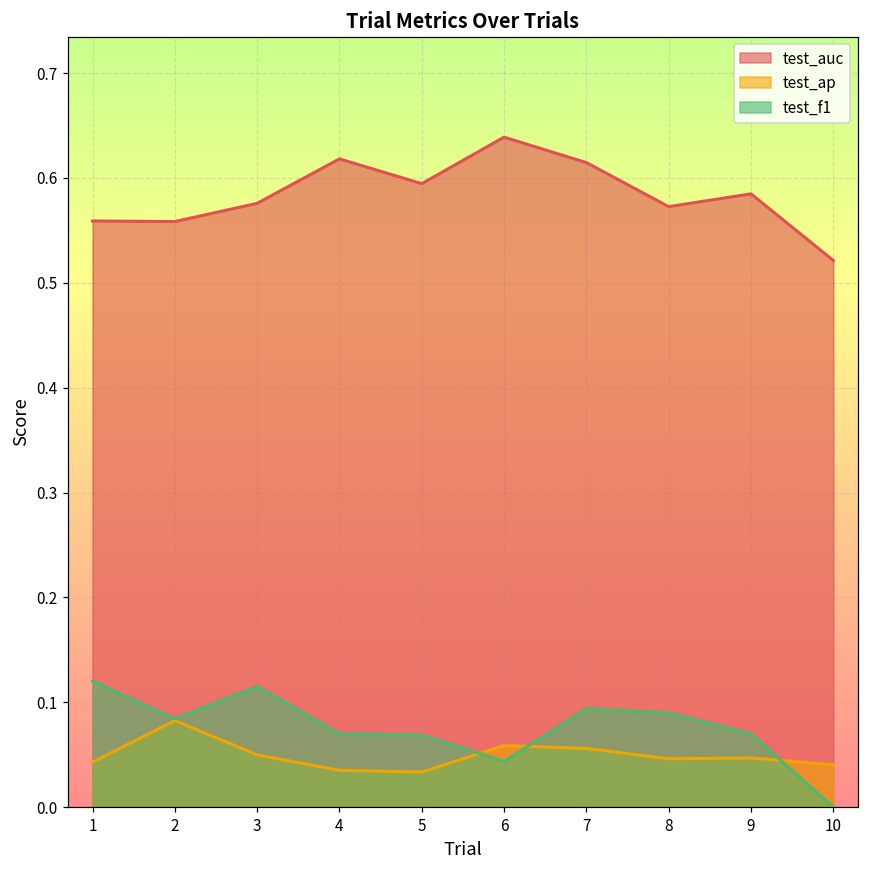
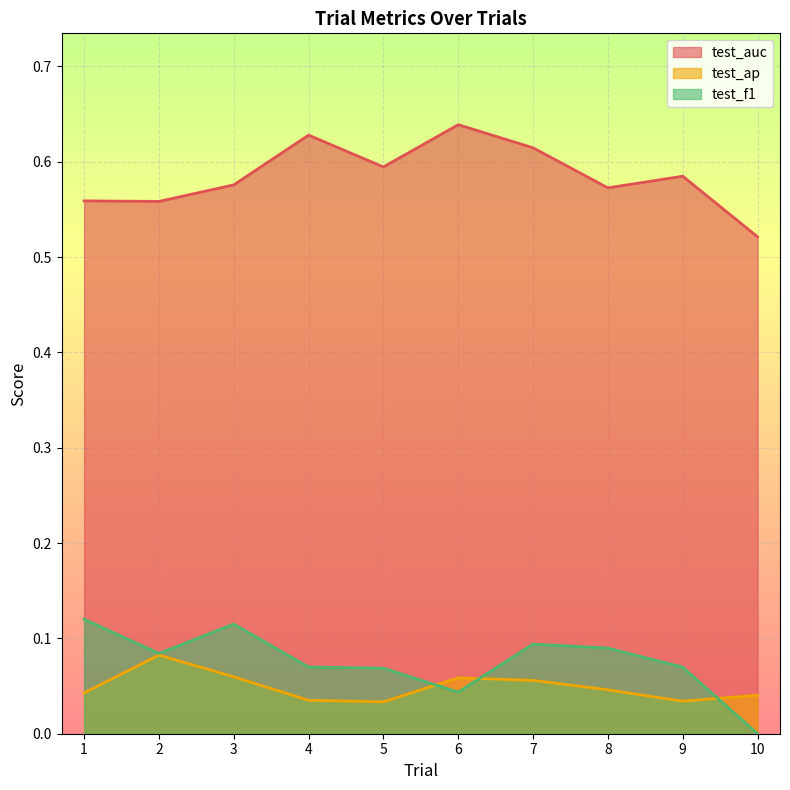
test_ap, 3: 0.05 -> 0.06
test_auc, 4: 0.62 -> 0.63
test_ap, 9: 0.05 -> 0.03
